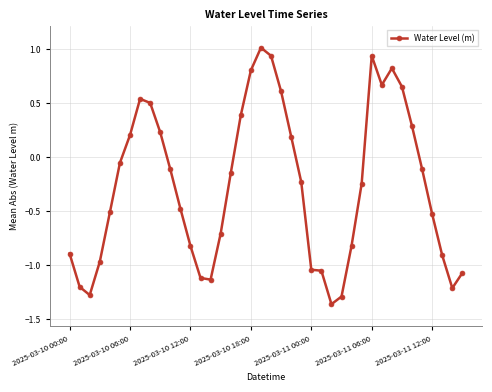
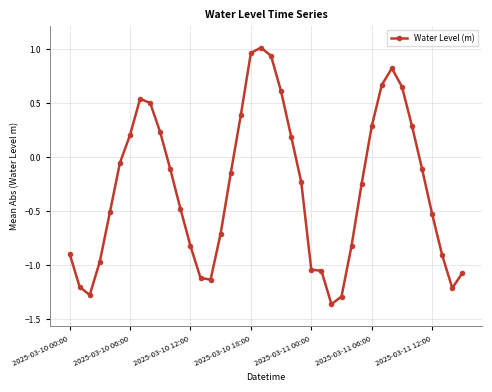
2025-03-10 18:00: 0.80 -> 0.97
2025-03-11 06:00: 0.94 -> 0.29
